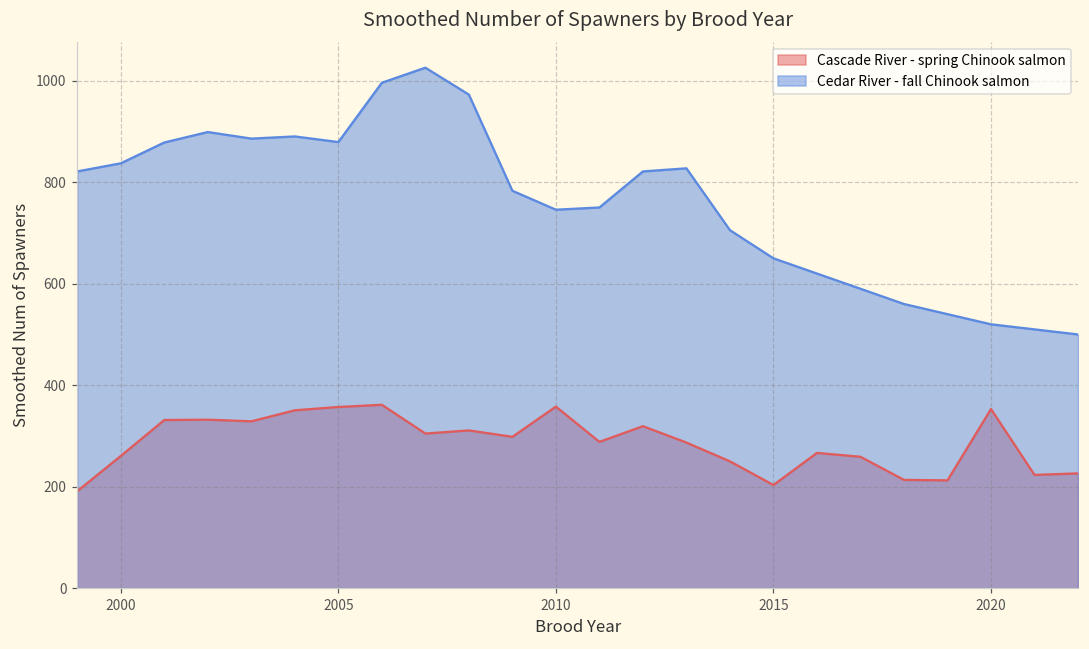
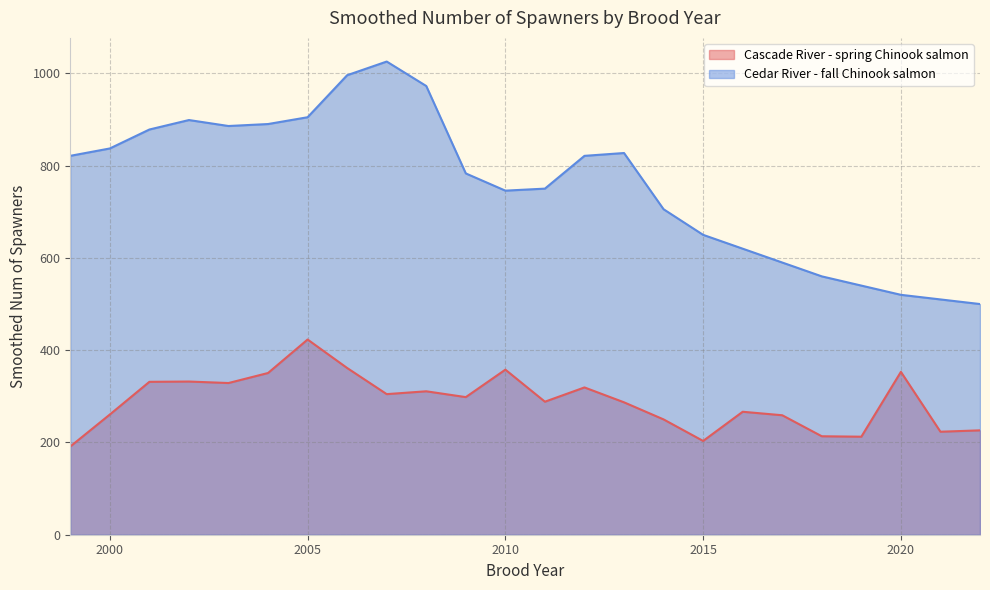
Cascade River - spring Chinook salmon, 2005: 360 -> 420
Cedar River - fall Chinook salmon, 2005: 880 -> 900
